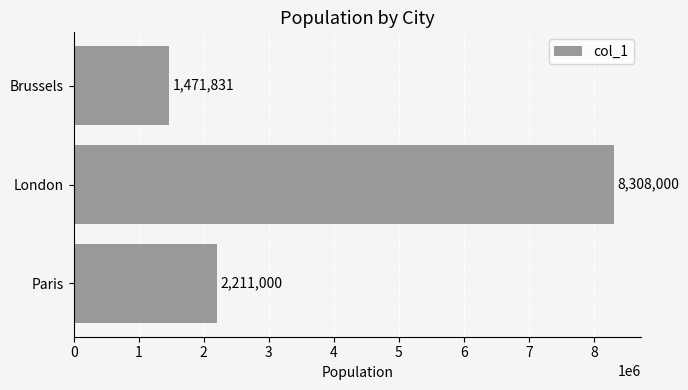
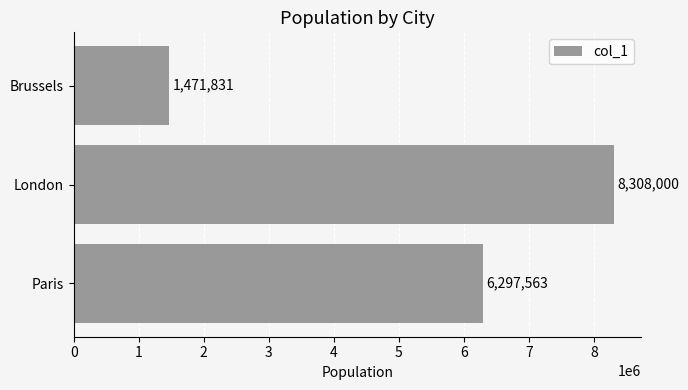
Paris: 2,211,000 -> 6,297,563
